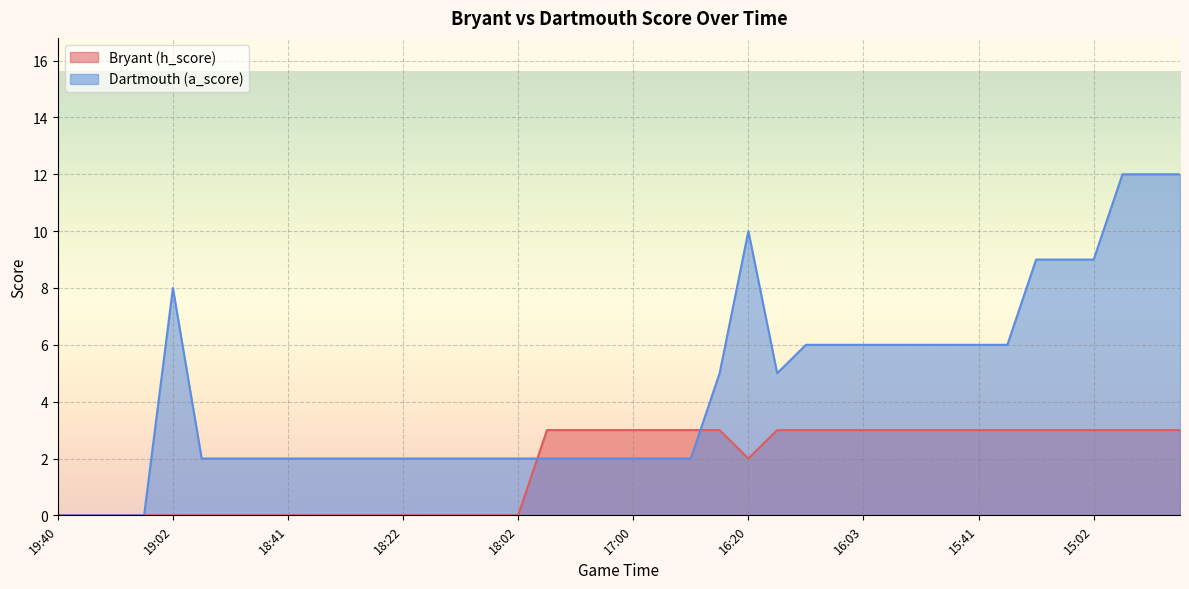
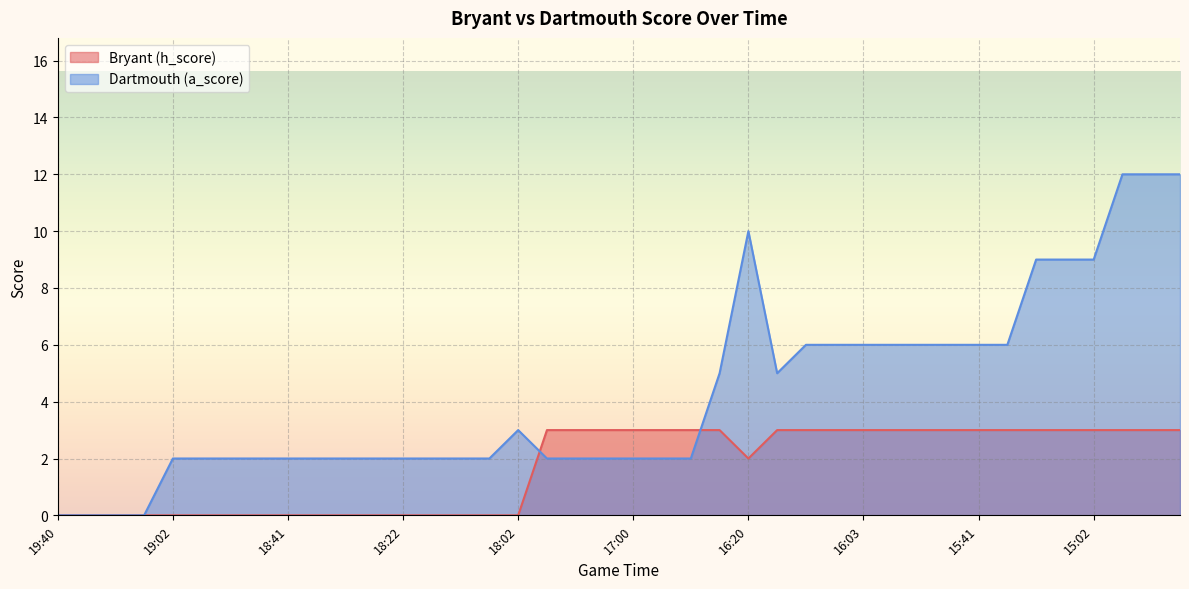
Dartmouth (a_score), 19:02: 8 -> 2
Dartmouth (a_score), 18:02: 2 -> 3
